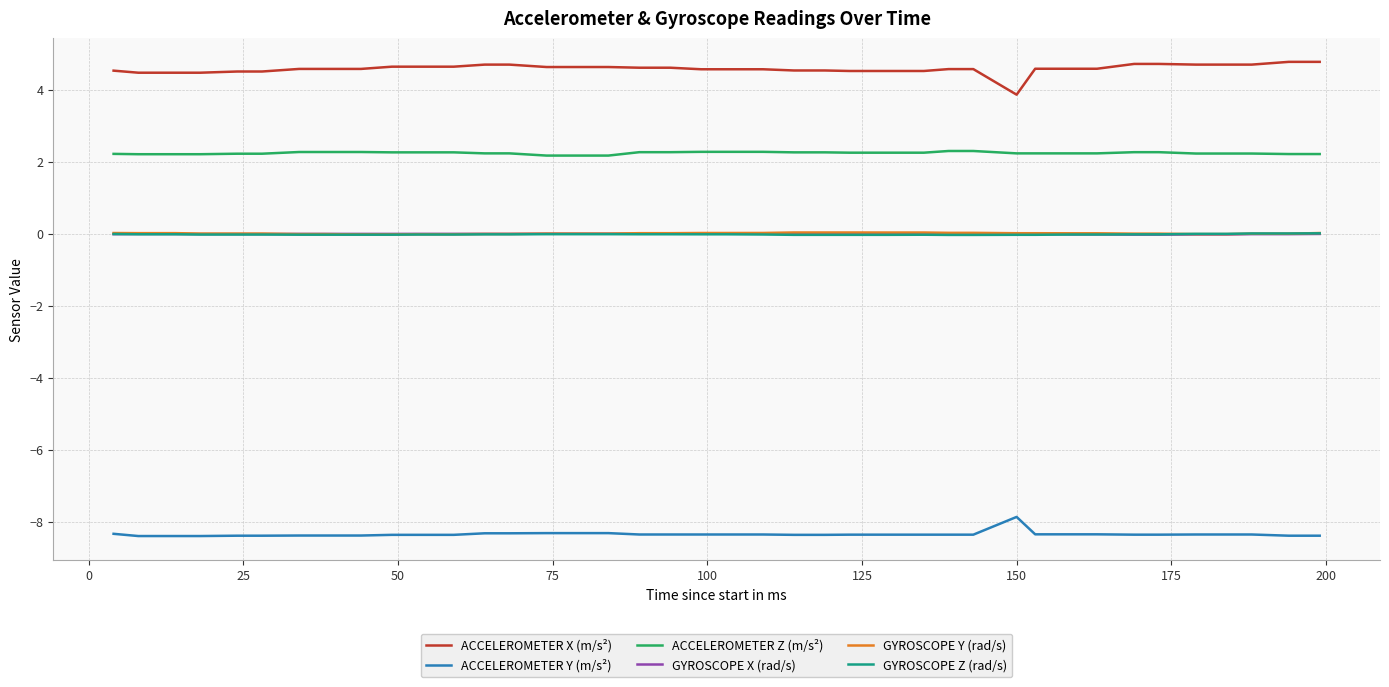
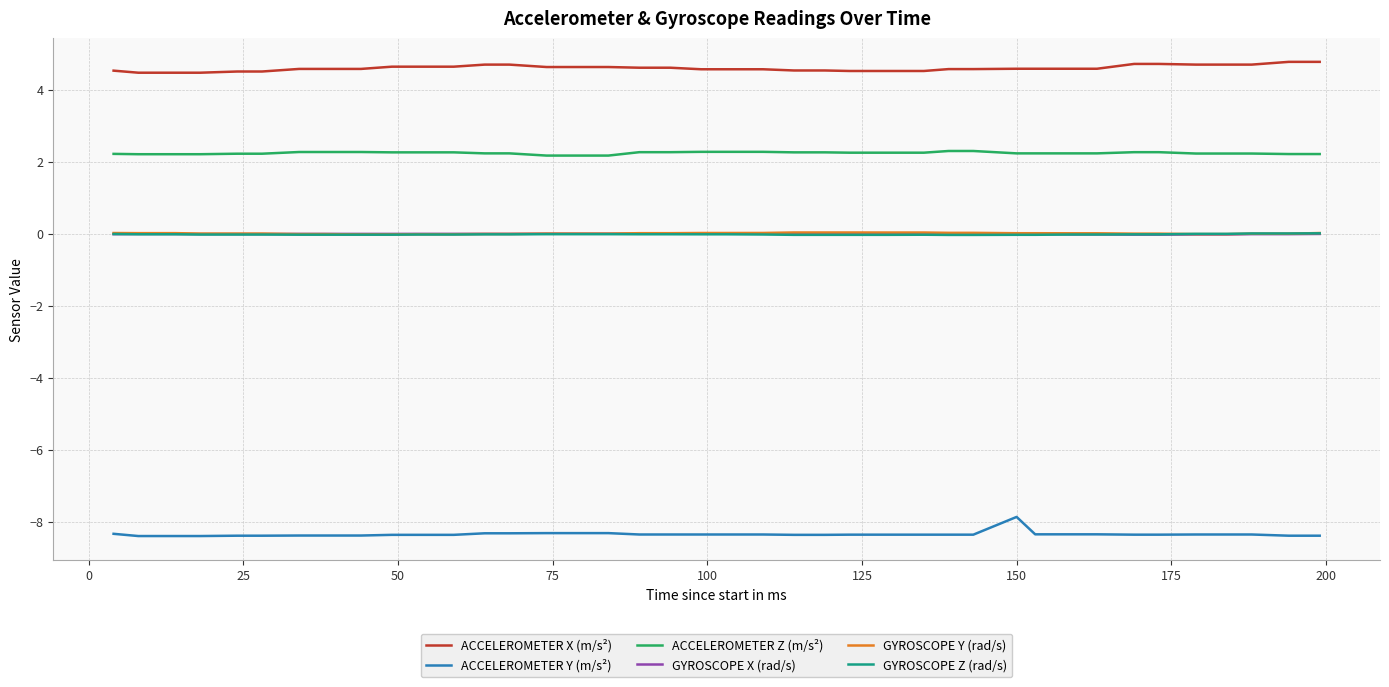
ACCELEROMETER X (m/s²), 150: 3.9 -> 4.6
